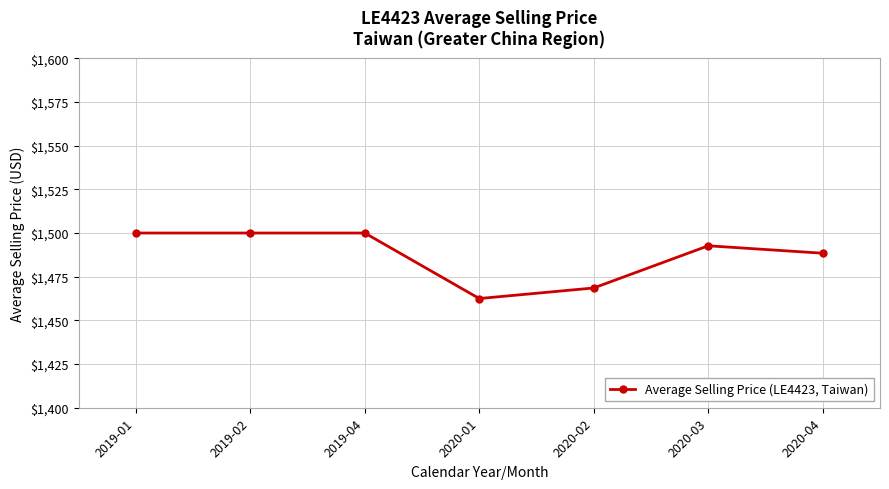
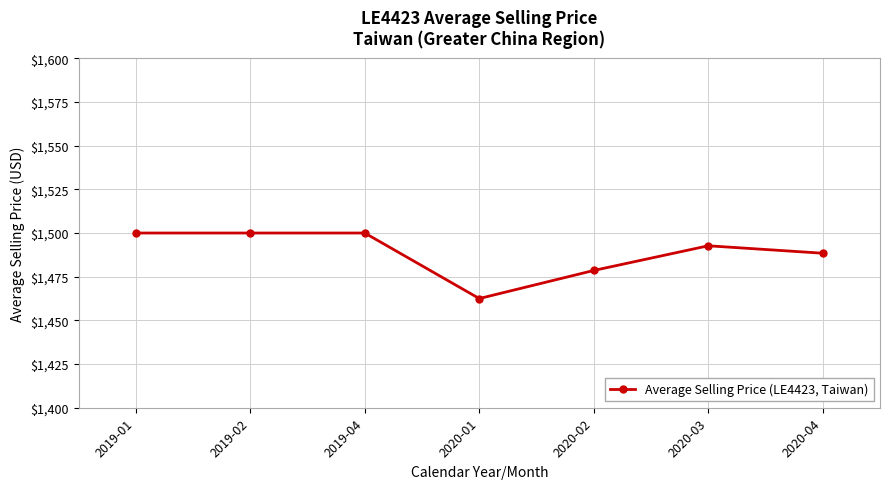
2020-02: $1,469 -> $1,479
